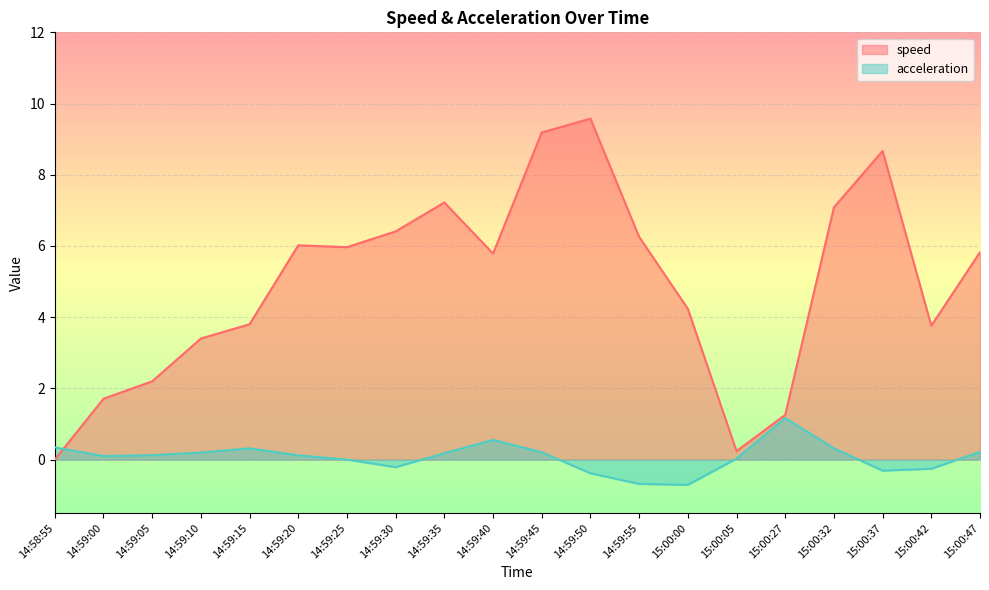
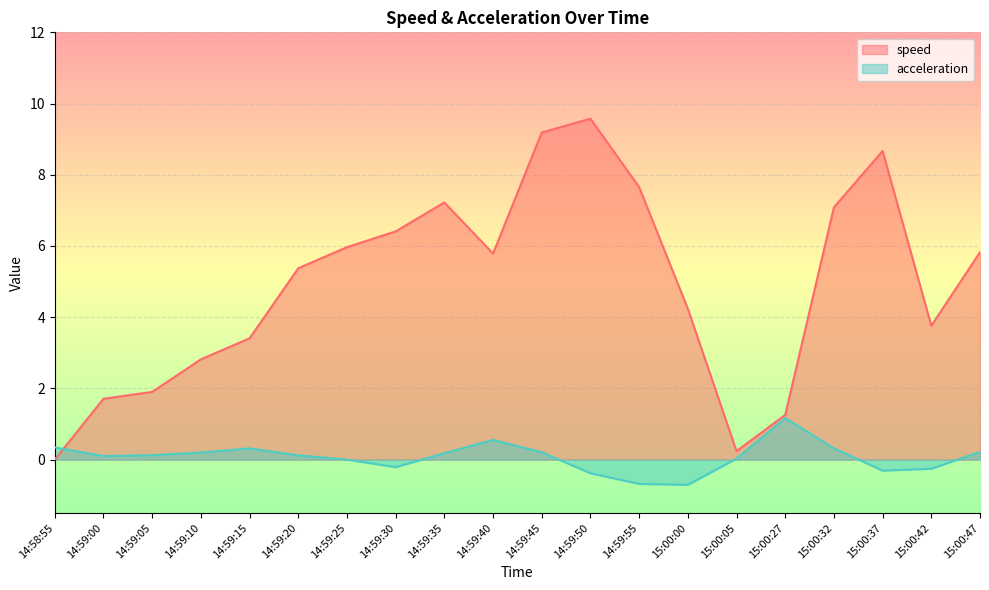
speed, 14:59:05: 2.2 -> 1.9
speed, 14:59:10: 3.4 -> 2.8
speed, 14:59:15: 3.8 -> 3.4
speed, 14:59:20: 6.0 -> 5.4
speed, 14:59:55: 6.3 -> 7.7
